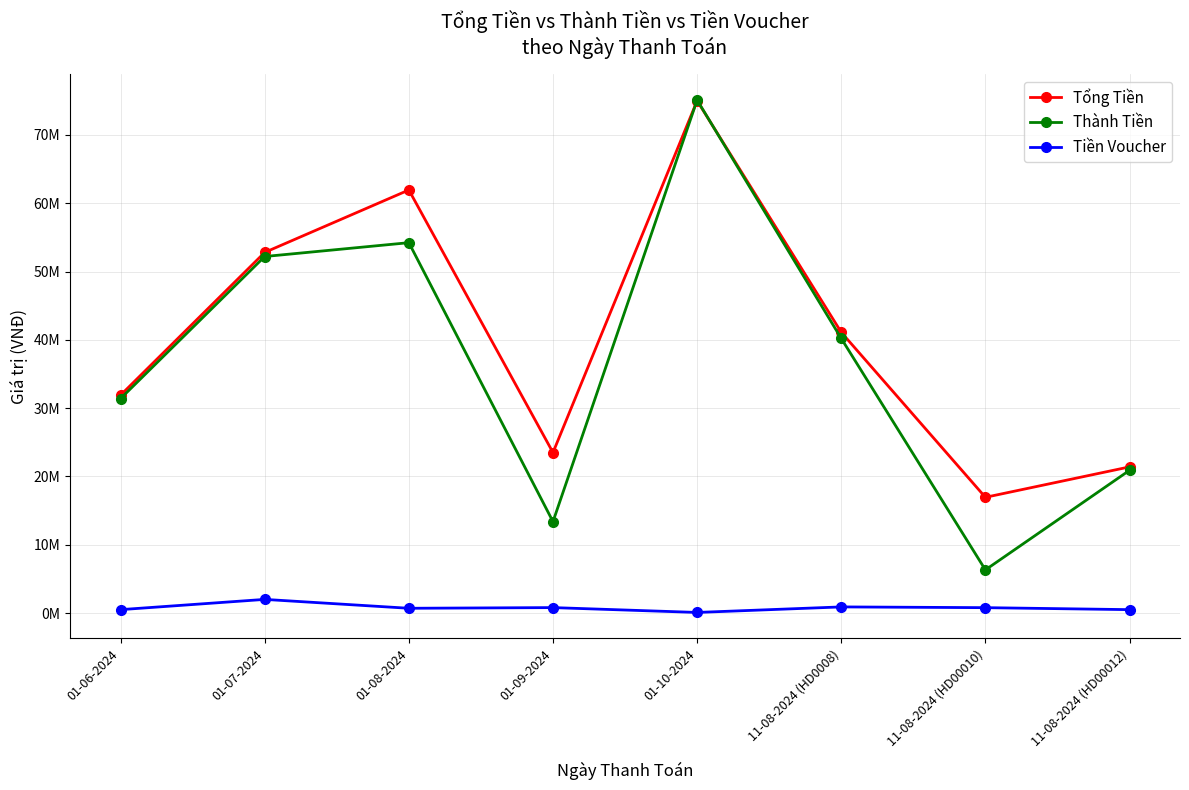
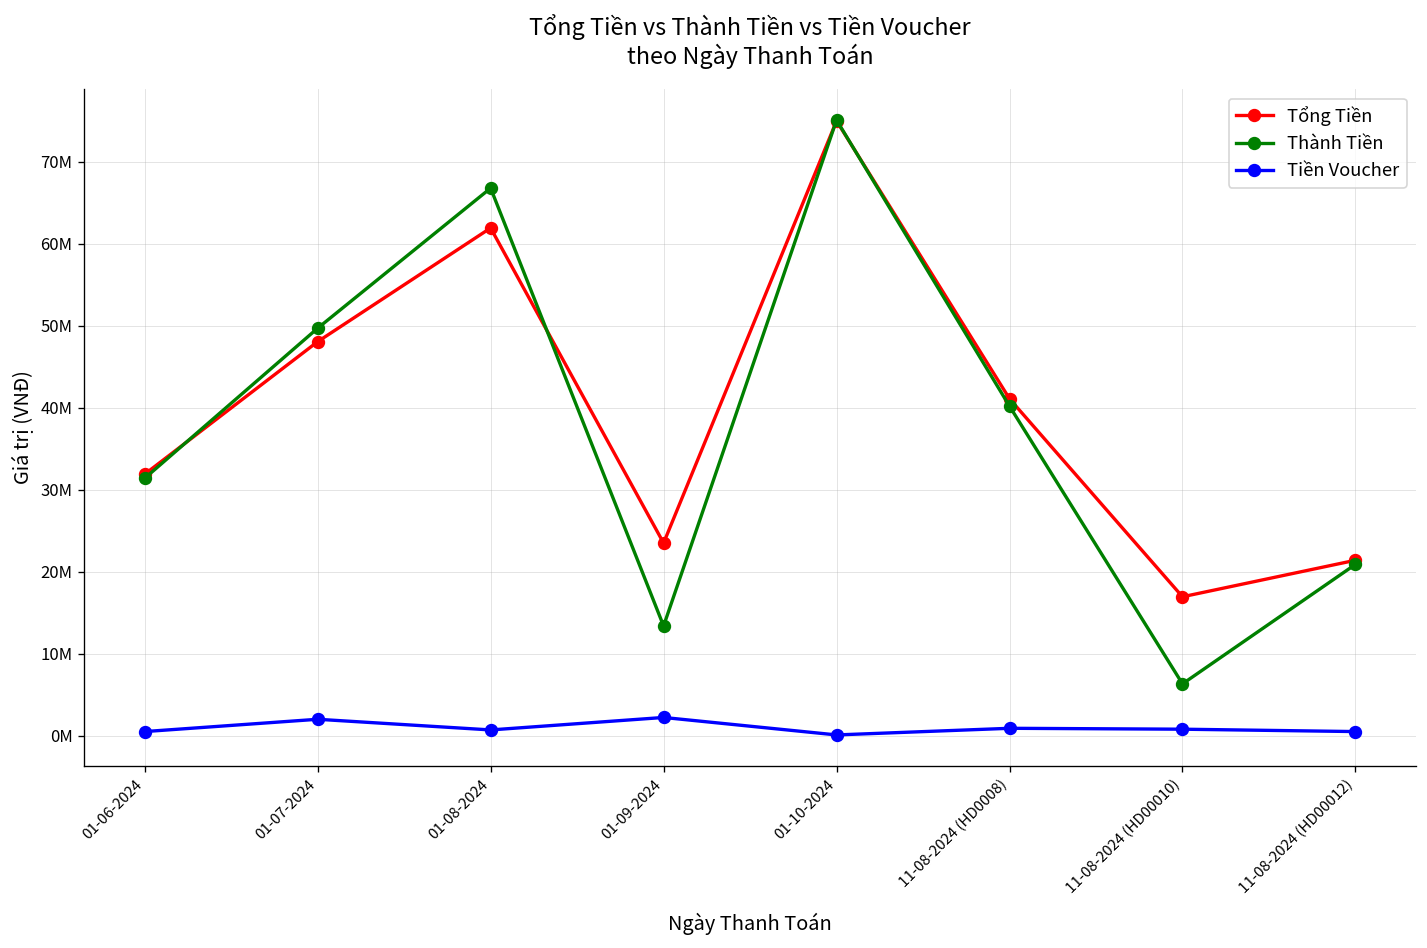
Tổng Tiền, 01-07-2024: 53000000 -> 48000000
Thành Tiền, 01-07-2024: 52000000 -> 50000000
Thành Tiền, 01-08-2024: 54000000 -> 67000000
Tiền Voucher, 01-09-2024: 1000000 -> 2000000
